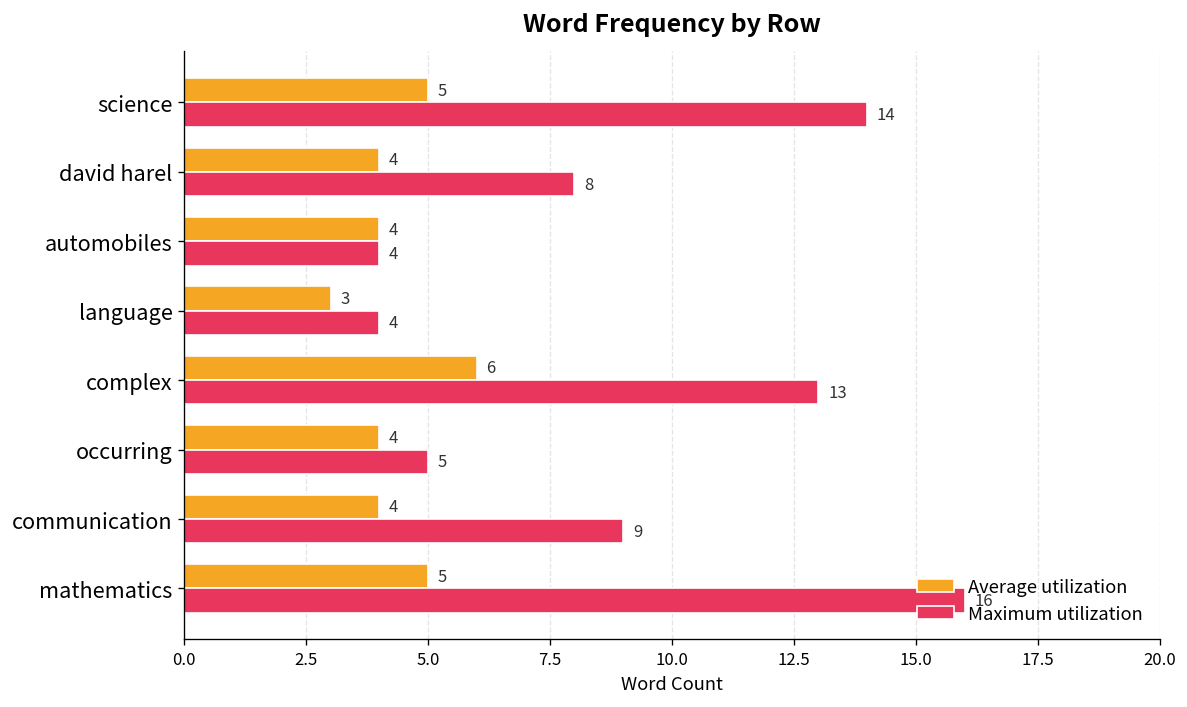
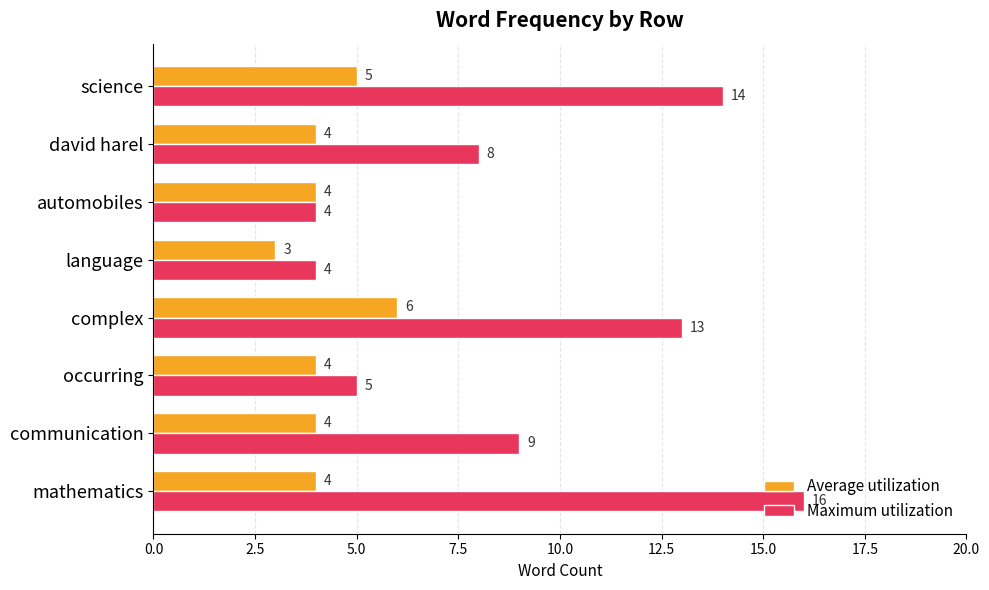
Average utilization, mathematics: 5 -> 4
